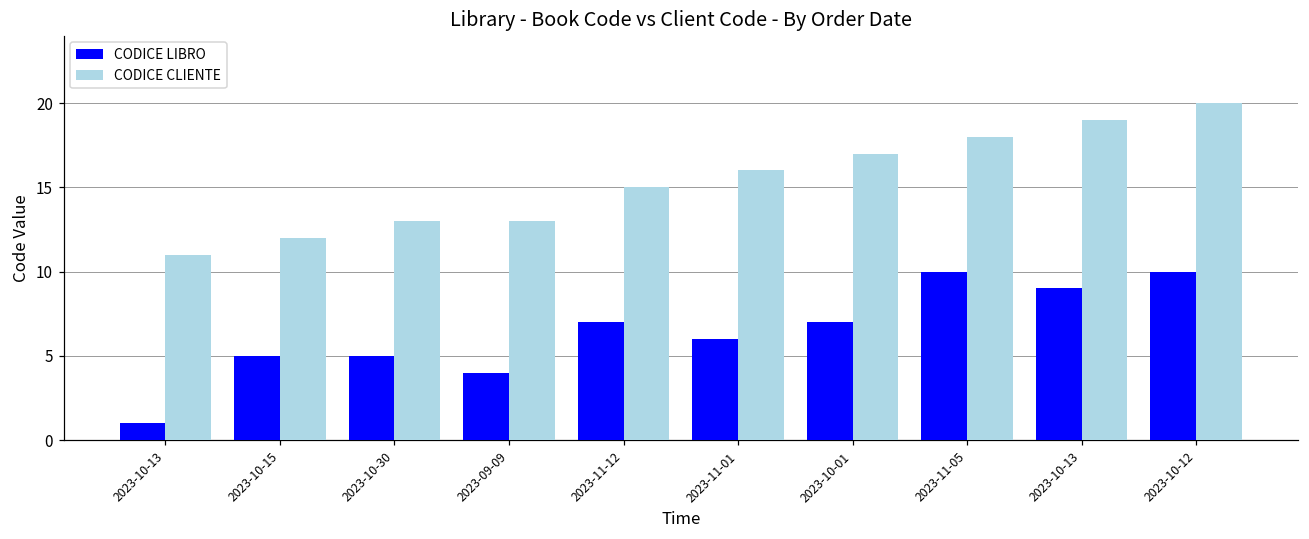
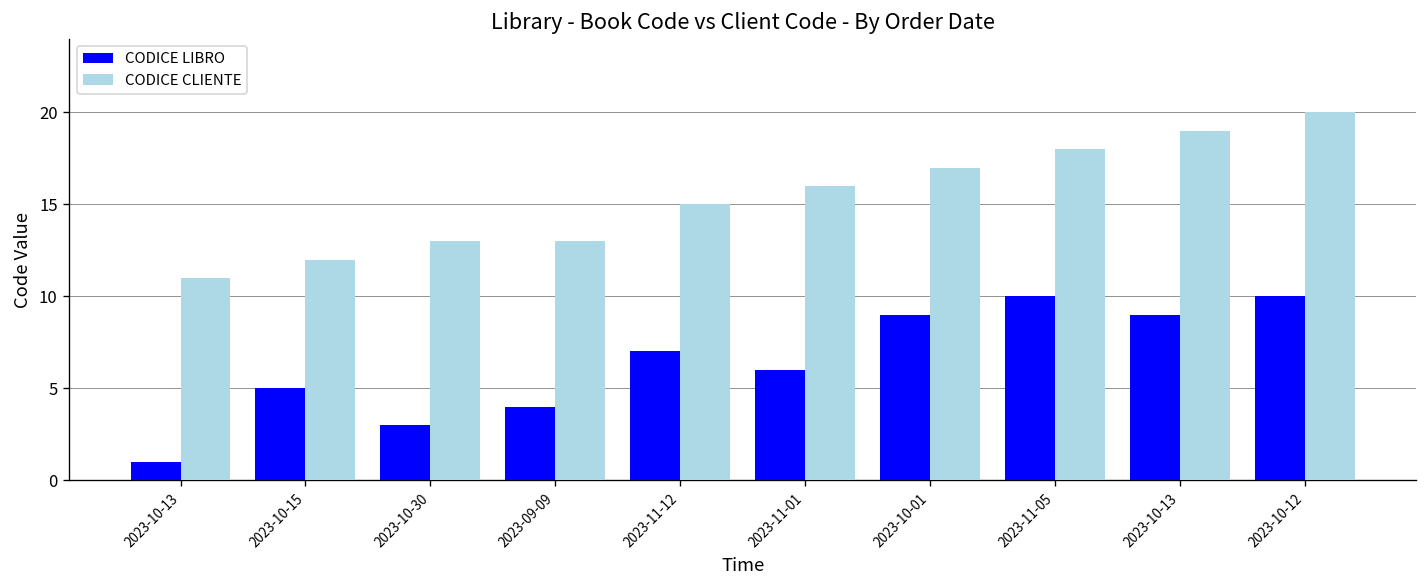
CODICE LIBRO, 2023-10-30: 5 -> 3
CODICE LIBRO, 2023-10-01: 7 -> 9
